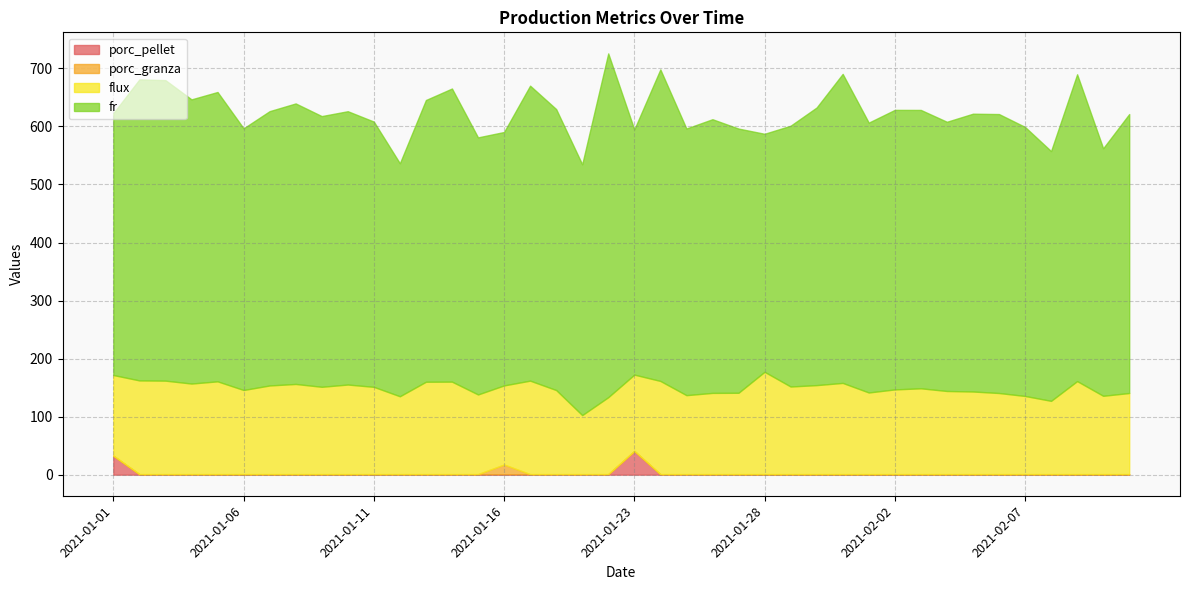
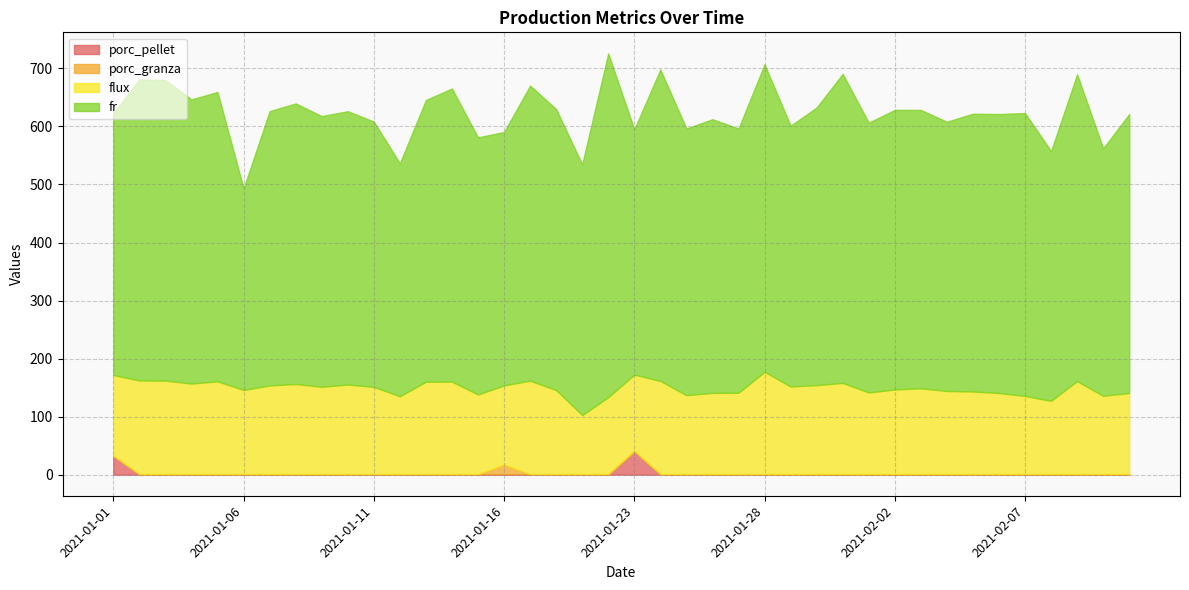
fr, 2021-01-06: 450 -> 350
fr, 2021-01-28: 410 -> 530
fr, 2021-02-07: 460 -> 490
